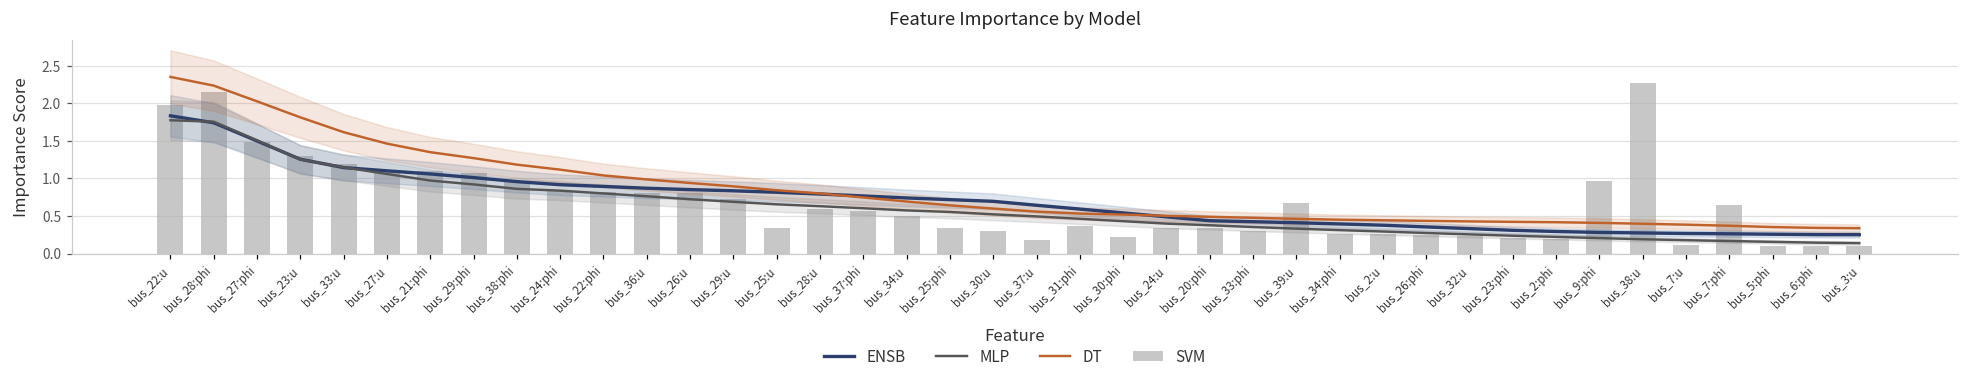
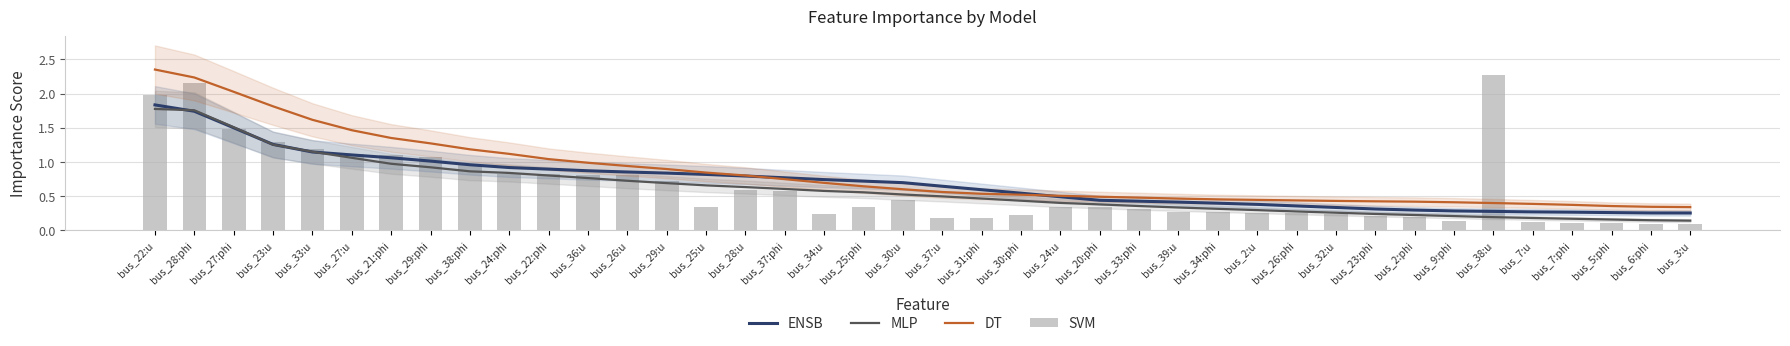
SVM, bus_34:u: 0.5 -> 0.2
SVM, bus_30:u: 0.3 -> 0.4
SVM, bus_31:phi: 0.4 -> 0.2
SVM, bus_39:u: 0.7 -> 0.3
SVM, bus_9:phi: 1.0 -> 0.1
SVM, bus_7:phi: 0.6 -> 0.1
